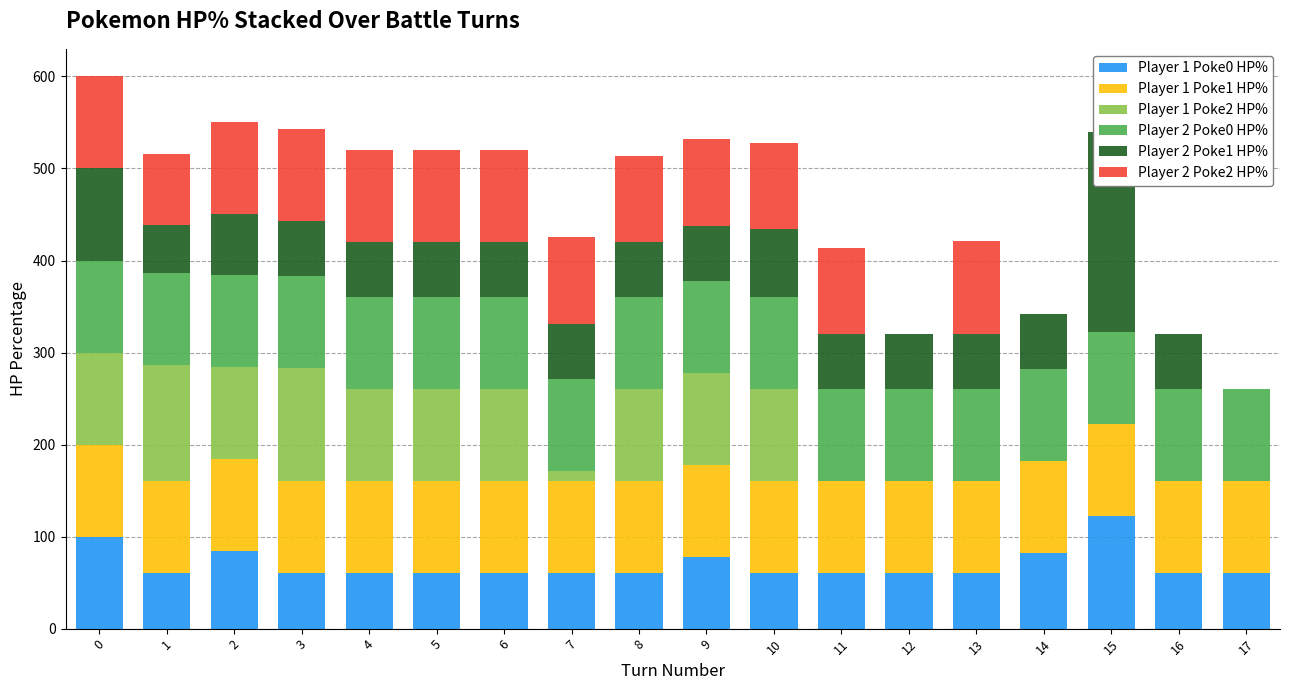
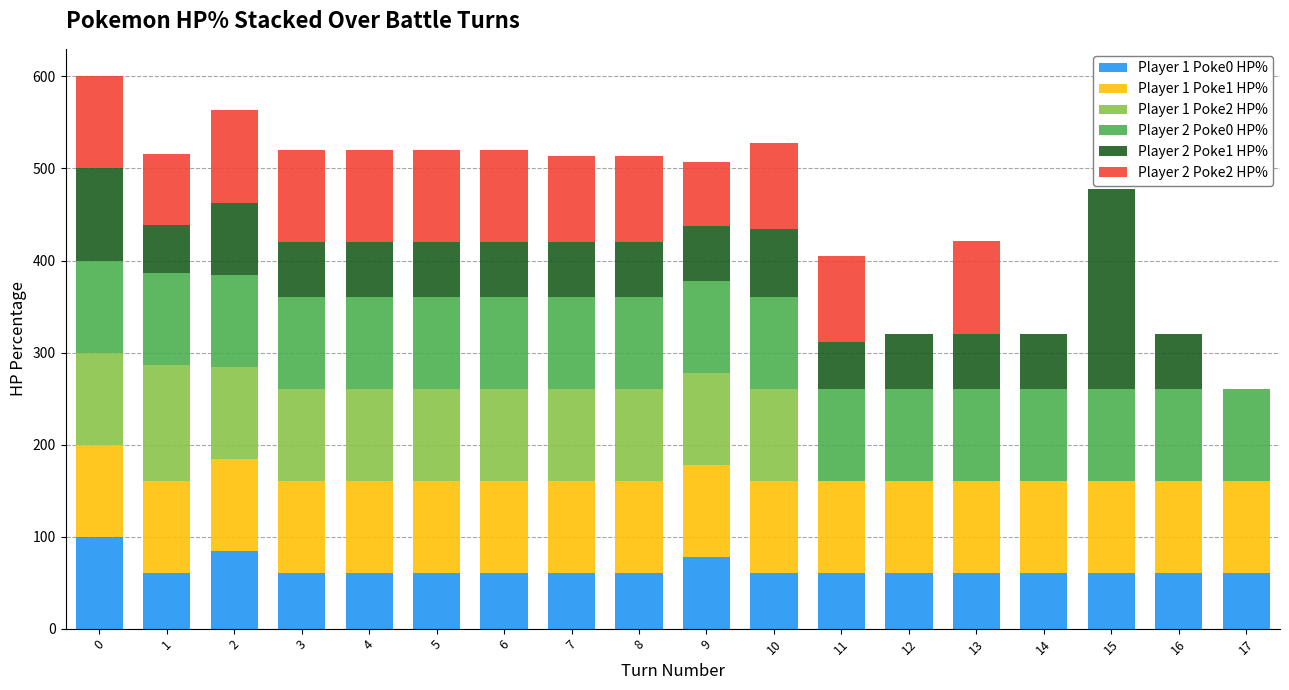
Player 2 Poke1 HP%, 2: 70 -> 80
Player 1 Poke2 HP%, 3: 120 -> 100
Player 1 Poke2 HP%, 7: 10 -> 100
Player 2 Poke2 HP%, 9: 90 -> 70
Player 2 Poke1 HP%, 11: 60 -> 50
Player 1 Poke0 HP%, 14: 80 -> 60
Player 1 Poke0 HP%, 15: 120 -> 60
